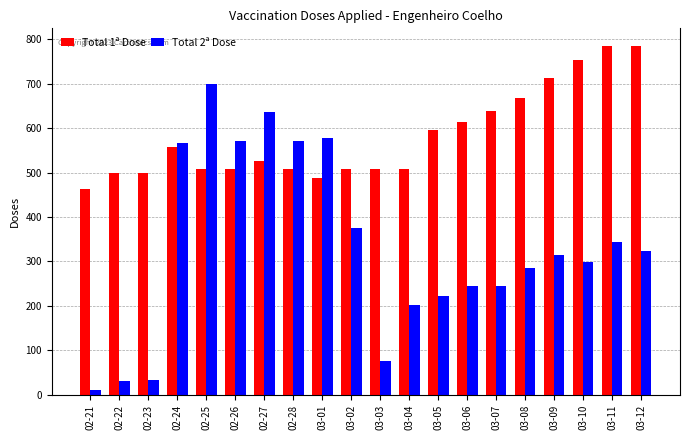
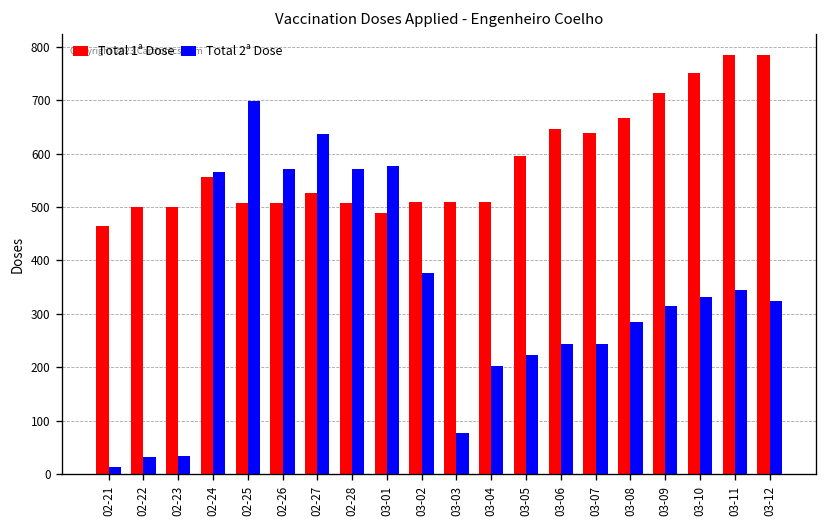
Total 1ª Dose, 03-06: 610 -> 650
Total 2ª Dose, 03-10: 300 -> 330
